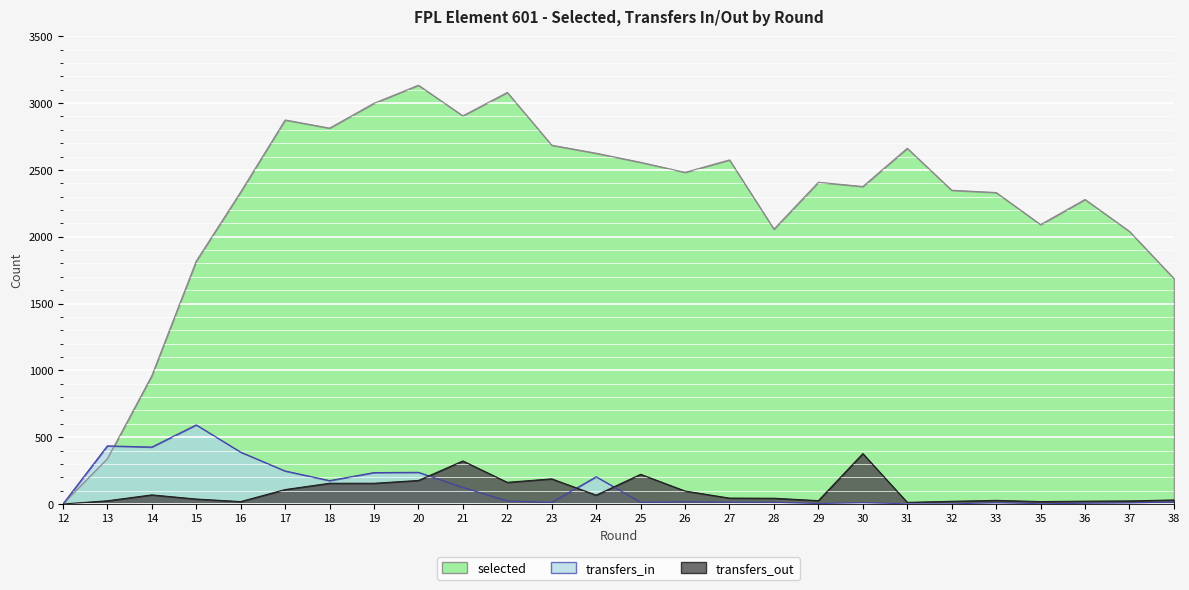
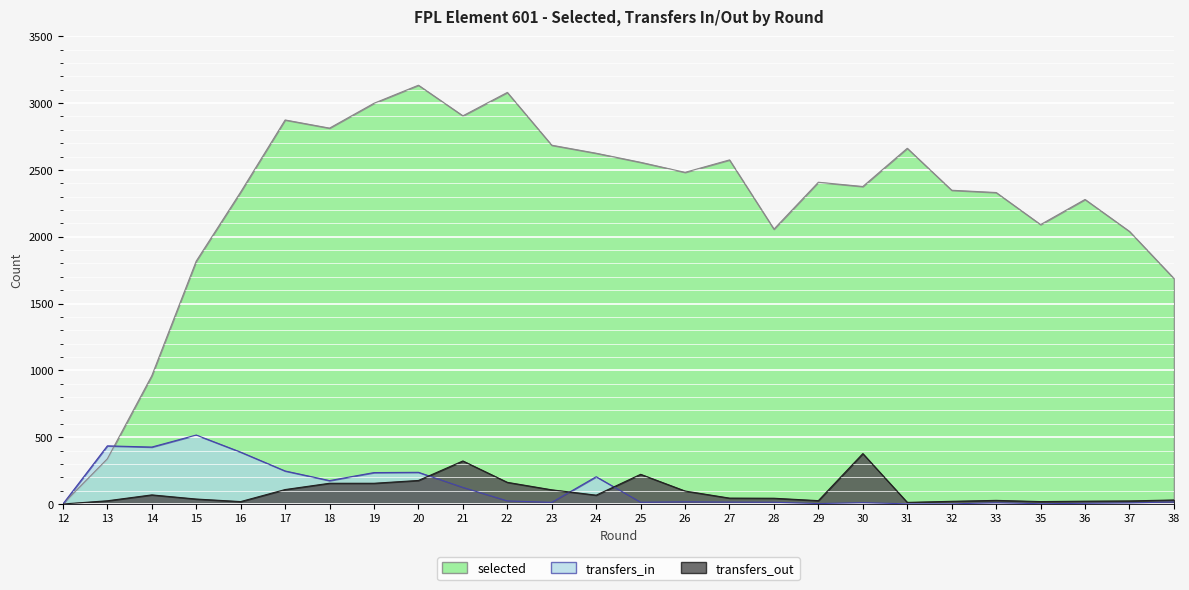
transfers_in, 15: 590 -> 520
transfers_out, 23: 190 -> 110
